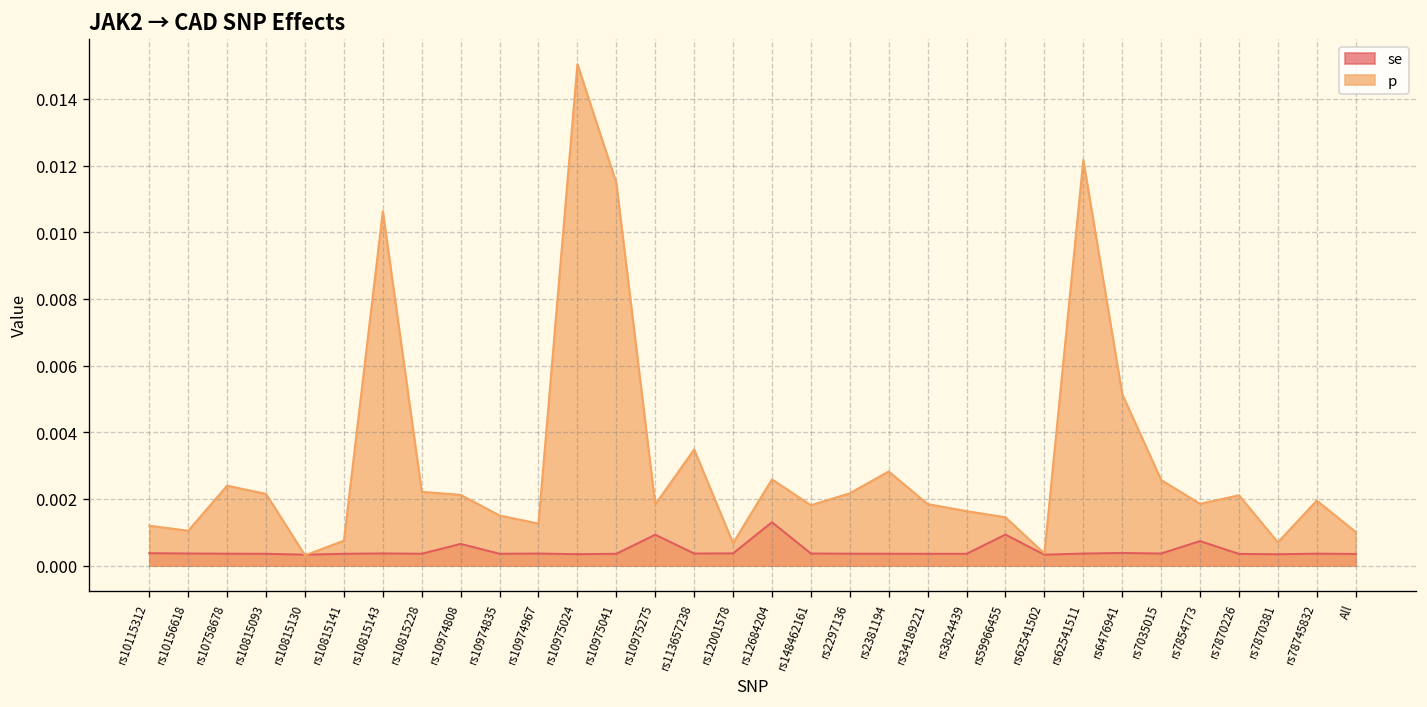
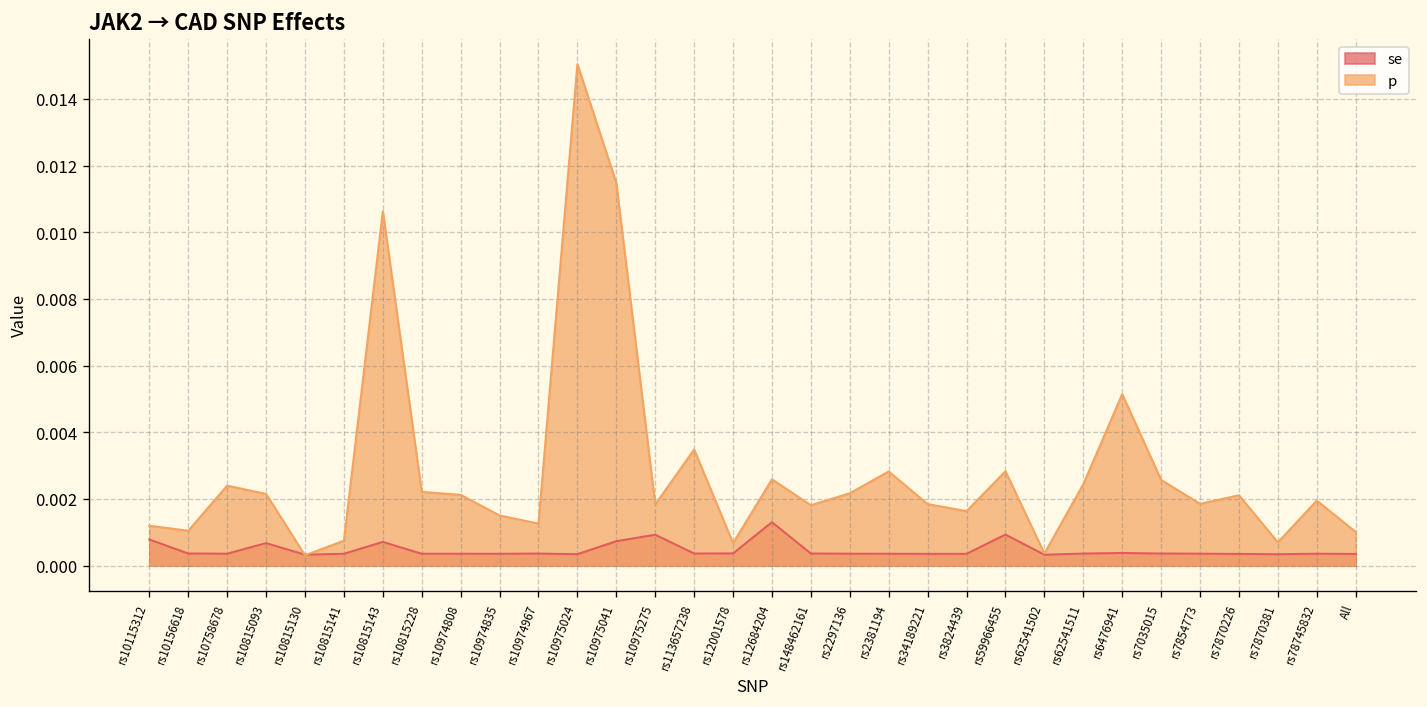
se, rs10115312: 0.0004 -> 0.0008
se, rs10815093: 0.0004 -> 0.0007
se, rs10815143: 0.0004 -> 0.0007
se, rs10974808: 0.0007 -> 0.0004
se, rs10975041: 0.0004 -> 0.0007
p, rs59966455: 0.0014 -> 0.0028
p, rs62541511: 0.0122 -> 0.0024
se, rs7854773: 0.0007 -> 0.0004
